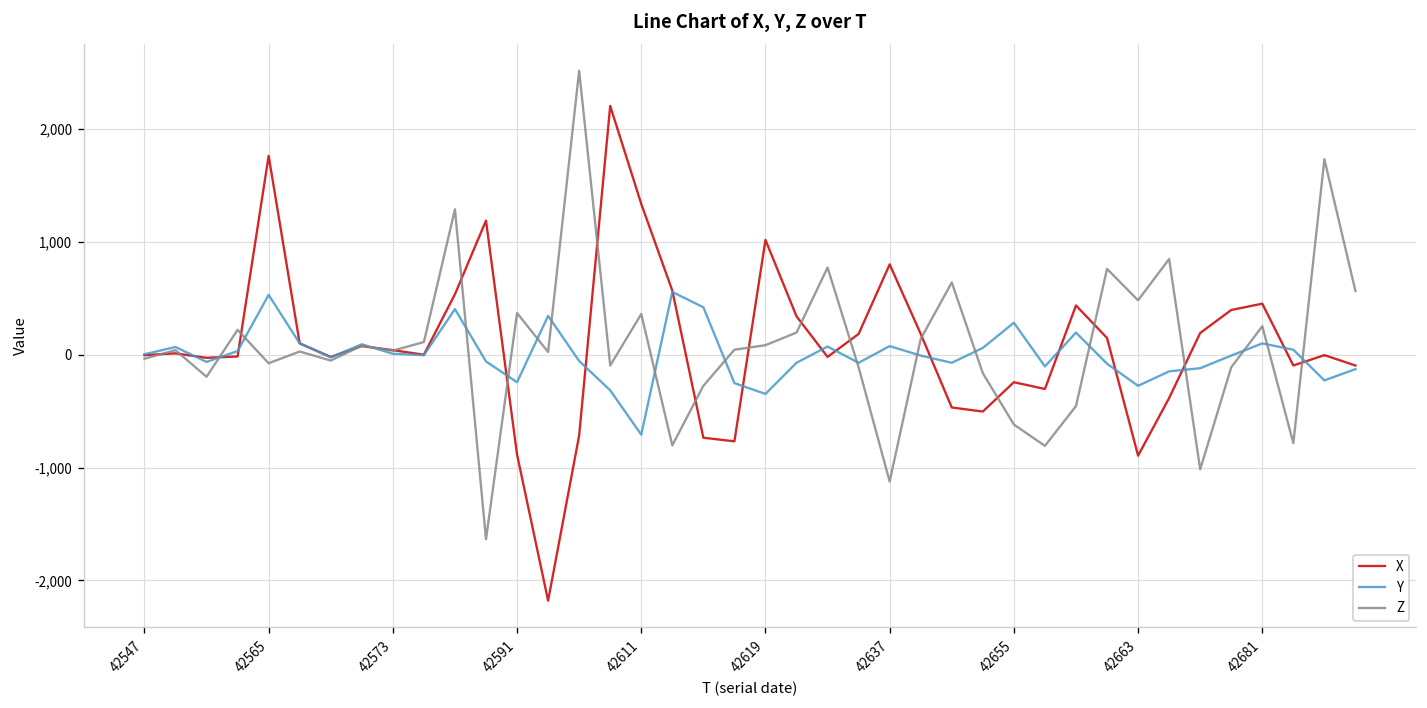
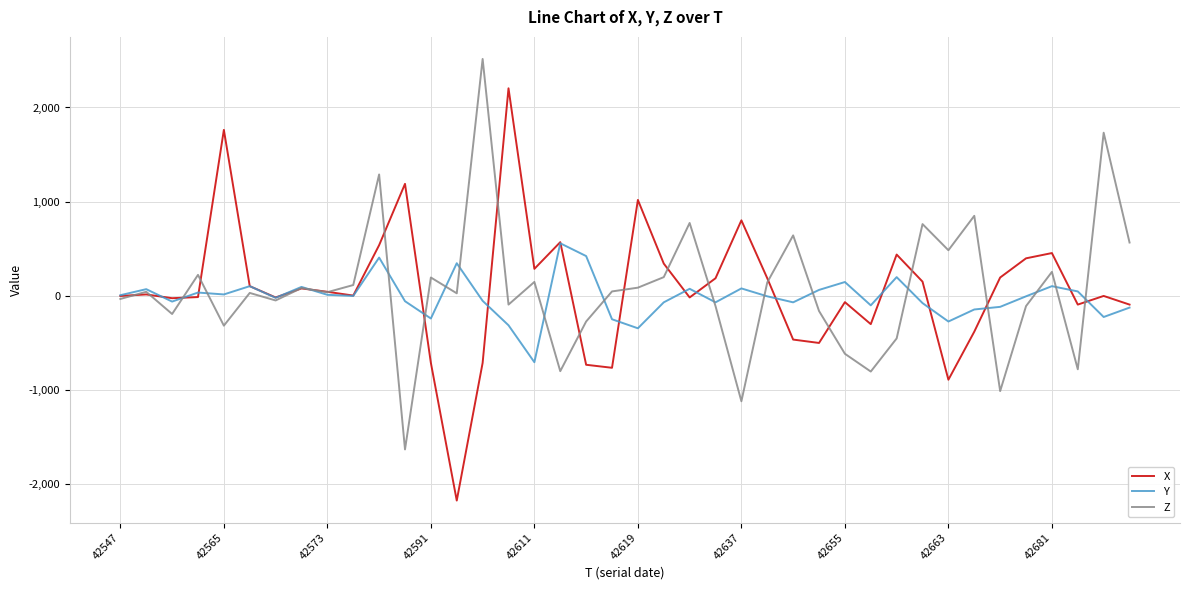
Y, 42565: 500 -> 0
Z, 42565: -100 -> -300
X, 42591: -900 -> -700
Z, 42591: 400 -> 200
X, 42611: 1,300 -> 300
Z, 42611: 400 -> 100
X, 42655: -200 -> -100
Y, 42655: 300 -> 100
